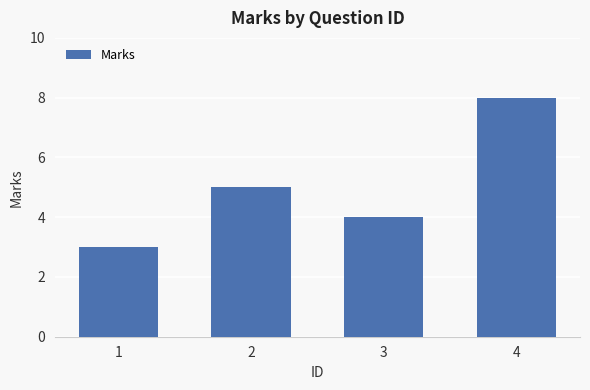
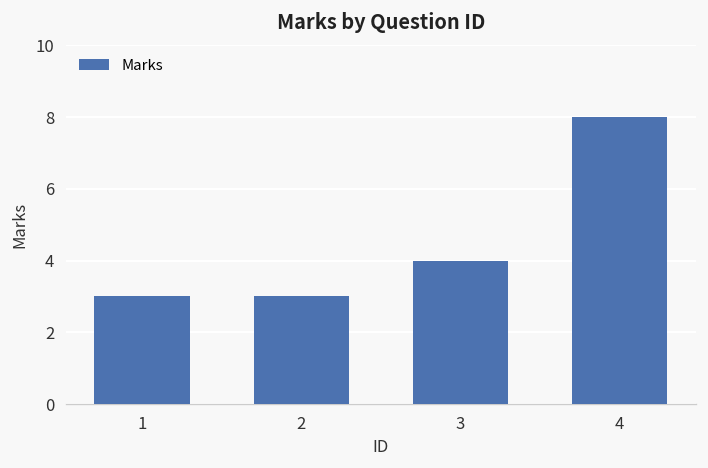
2: 5 -> 3
